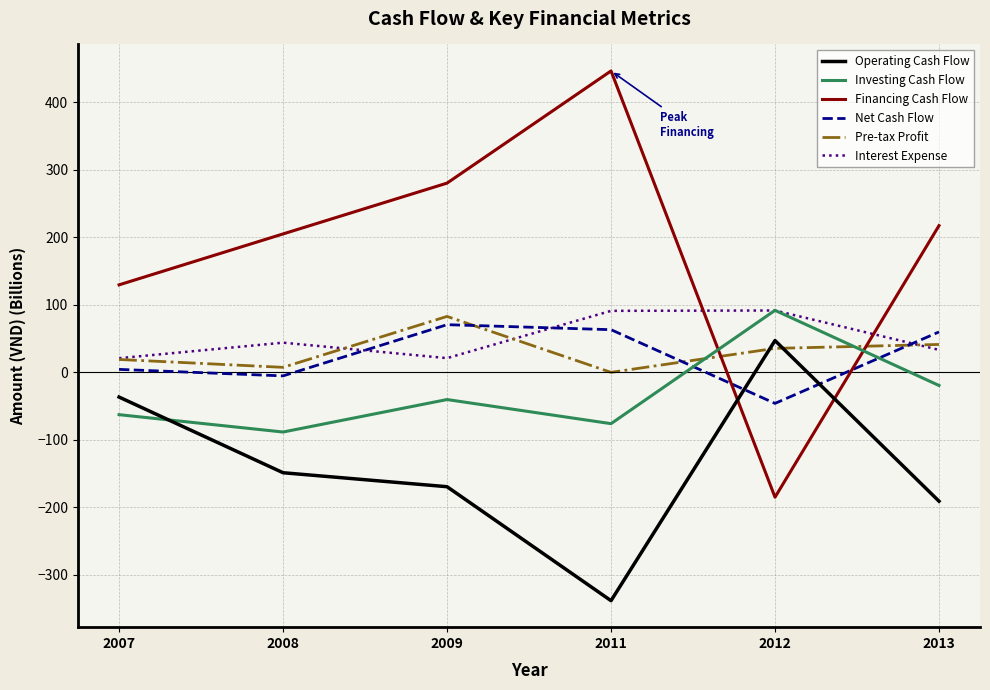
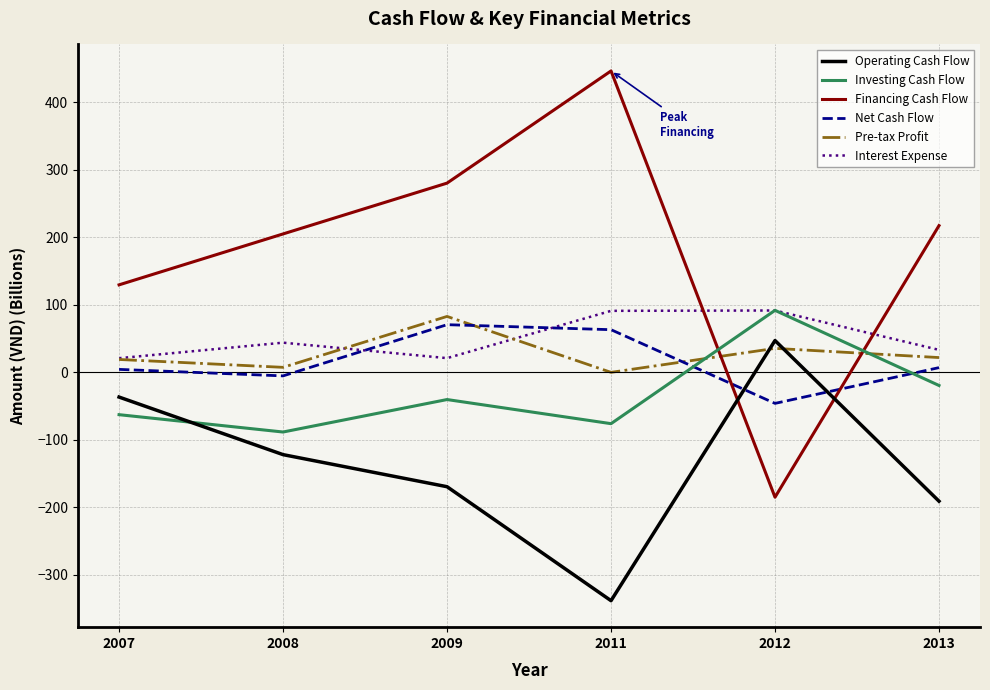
Operating Cash Flow, 2008: -150 -> -120
Net Cash Flow, 2013: 60 -> 10
Pre-tax Profit, 2013: 40 -> 20
